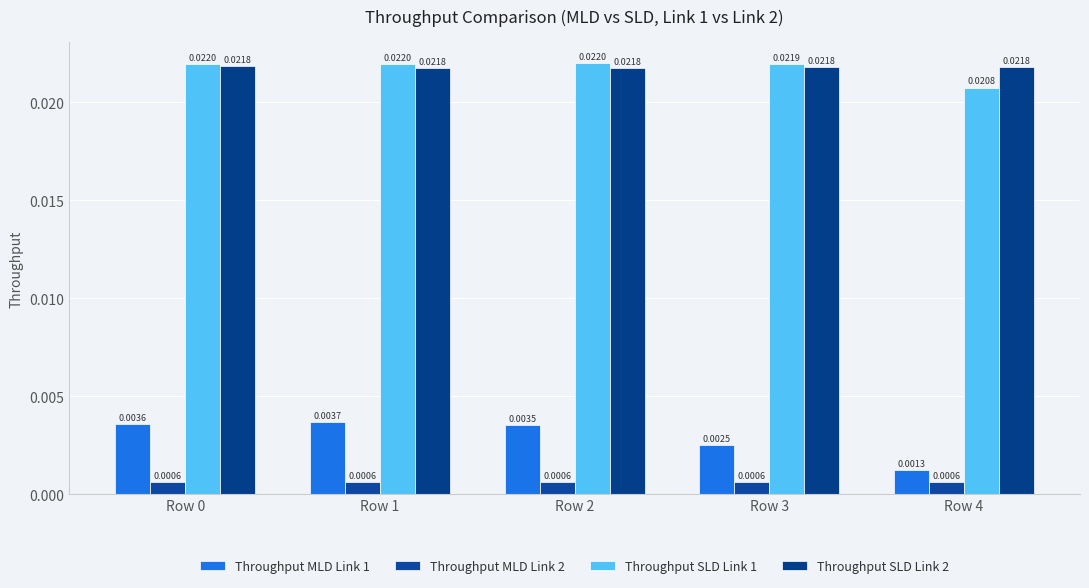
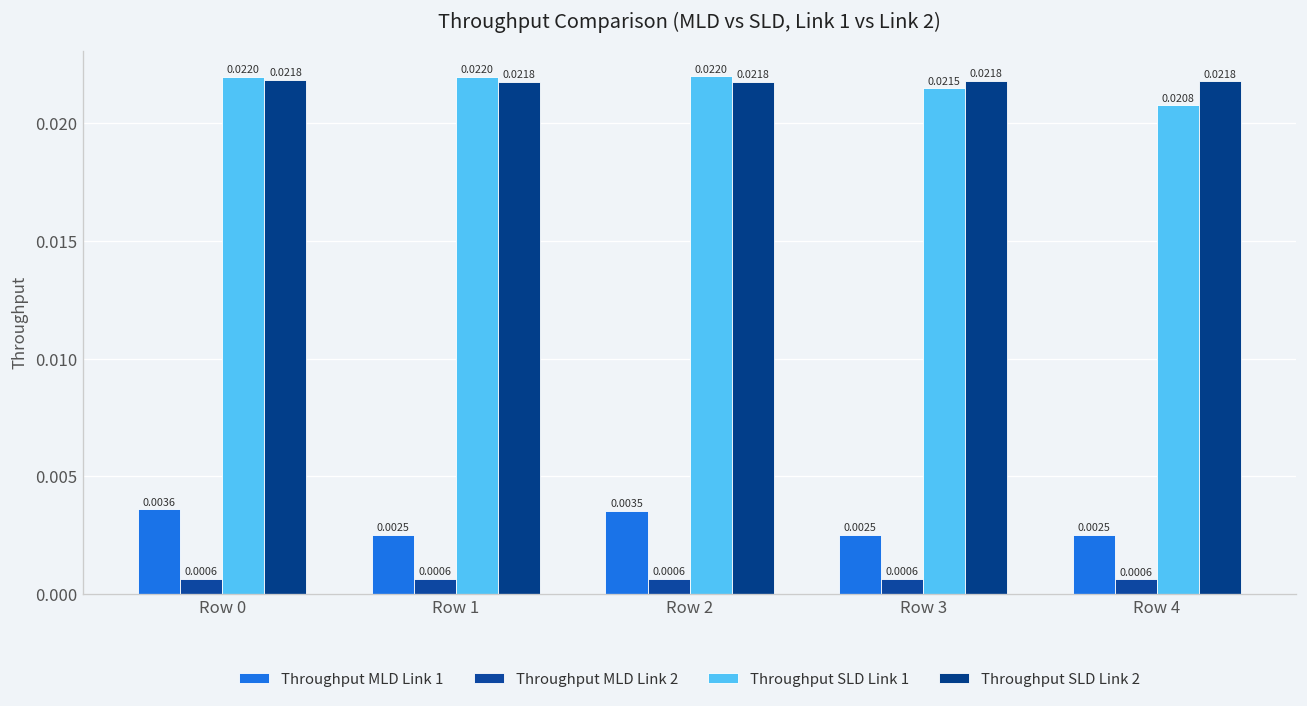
Throughput MLD Link 1, Row 1: 0.0037 -> 0.0025
Throughput SLD Link 1, Row 3: 0.0219 -> 0.0215
Throughput MLD Link 1, Row 4: 0.0013 -> 0.0025
